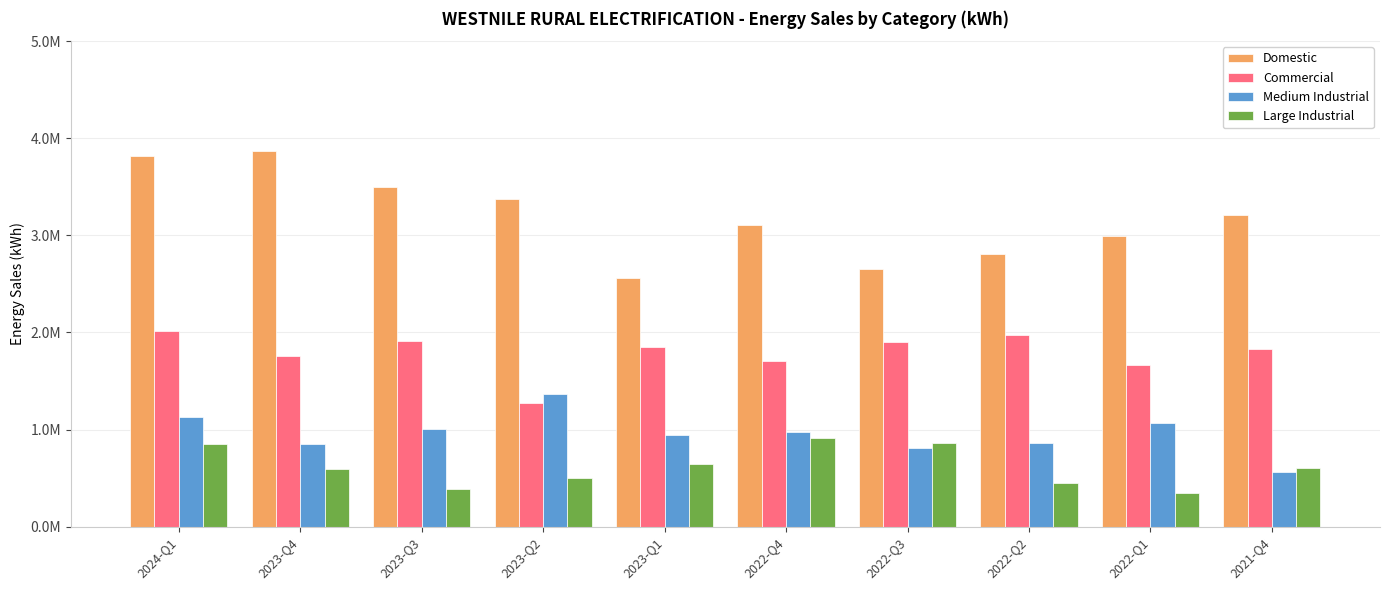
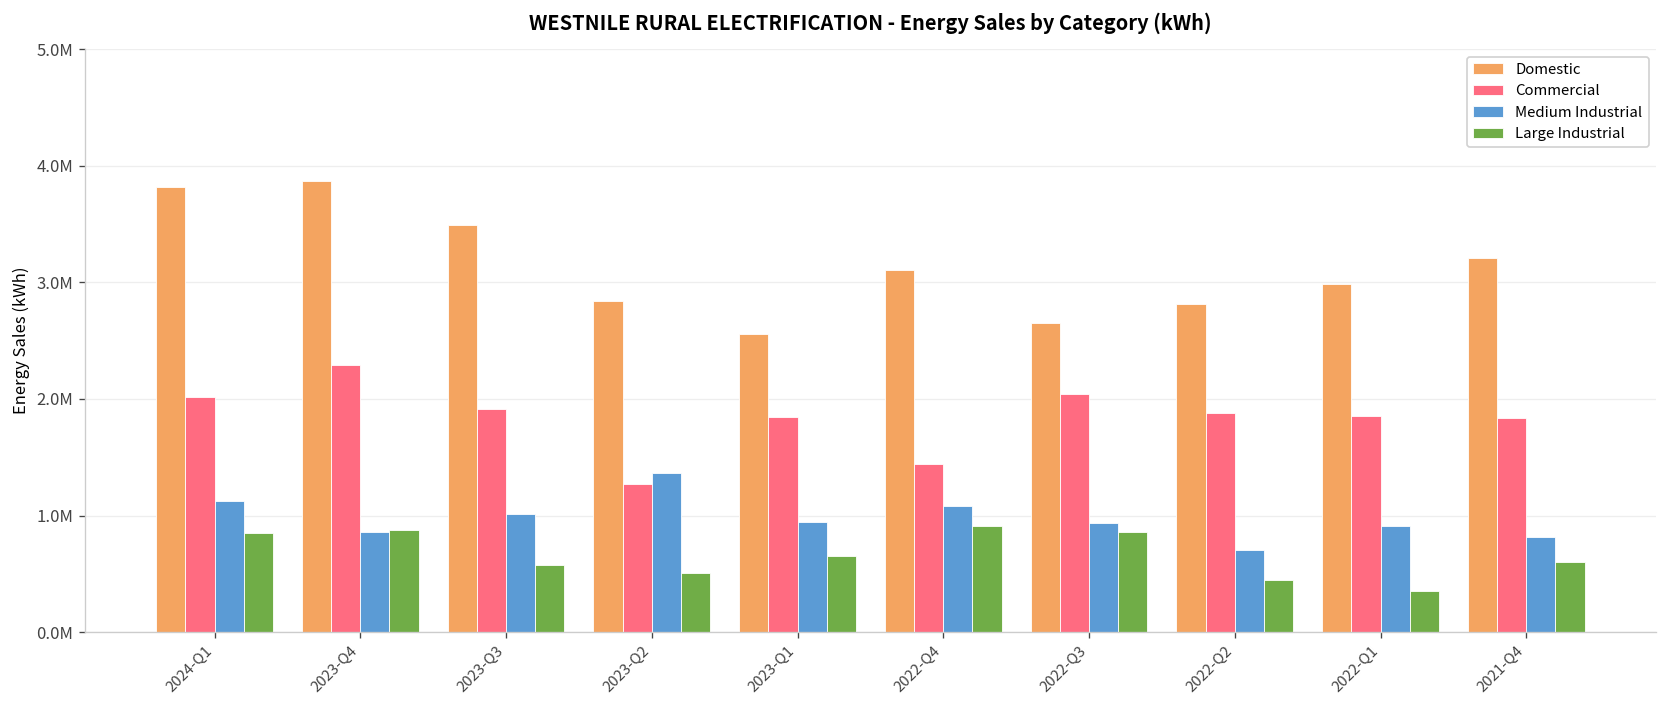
Commercial, 2023-Q4: 1800000 -> 2300000
Large Industrial, 2023-Q4: 600000 -> 900000
Large Industrial, 2023-Q3: 400000 -> 600000
Domestic, 2023-Q2: 3400000 -> 2800000
Commercial, 2022-Q4: 1700000 -> 1400000
Medium Industrial, 2022-Q4: 1000000 -> 1100000
Commercial, 2022-Q3: 1900000 -> 2000000
Medium Industrial, 2022-Q3: 800000 -> 900000
Commercial, 2022-Q2: 2000000 -> 1900000
Medium Industrial, 2022-Q2: 900000 -> 700000
Commercial, 2022-Q1: 1700000 -> 1900000
Medium Industrial, 2022-Q1: 1100000 -> 900000
Medium Industrial, 2021-Q4: 600000 -> 800000
